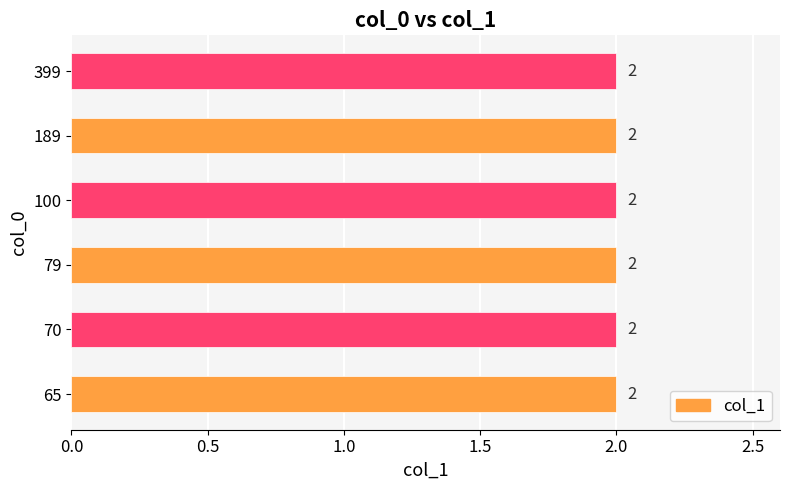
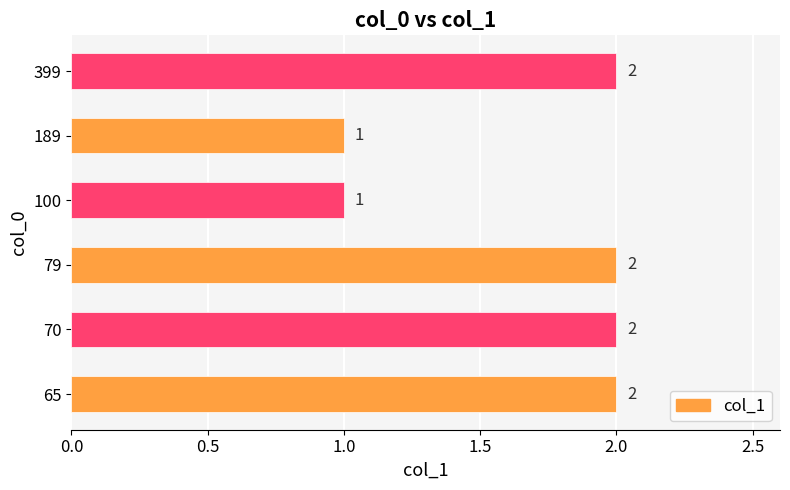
189: 2 -> 1
100: 2 -> 1
